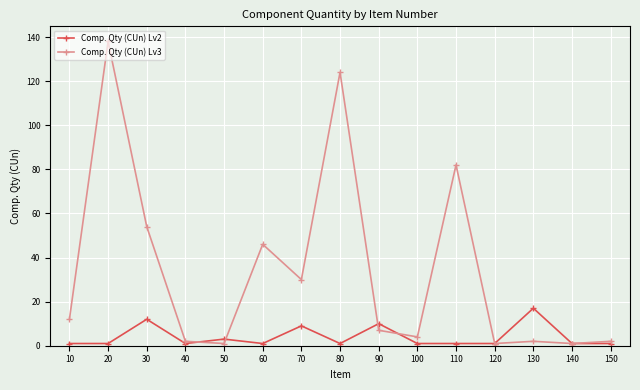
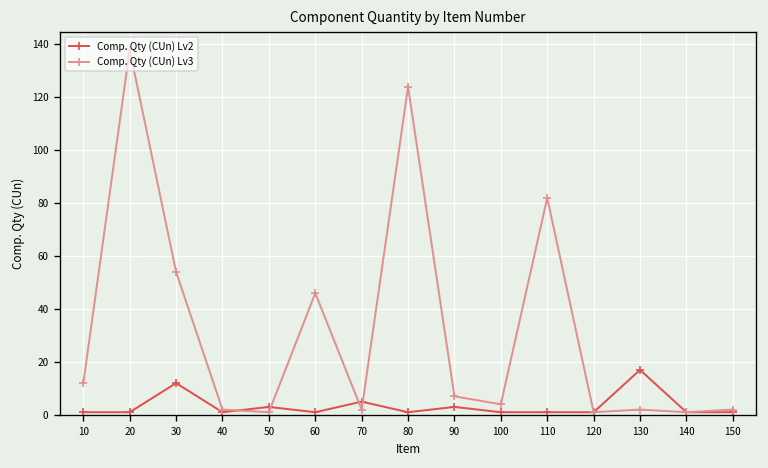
Comp. Qty (CUn) Lv2, 70: 9 -> 5
Comp. Qty (CUn) Lv3, 70: 30 -> 2
Comp. Qty (CUn) Lv2, 90: 10 -> 3
